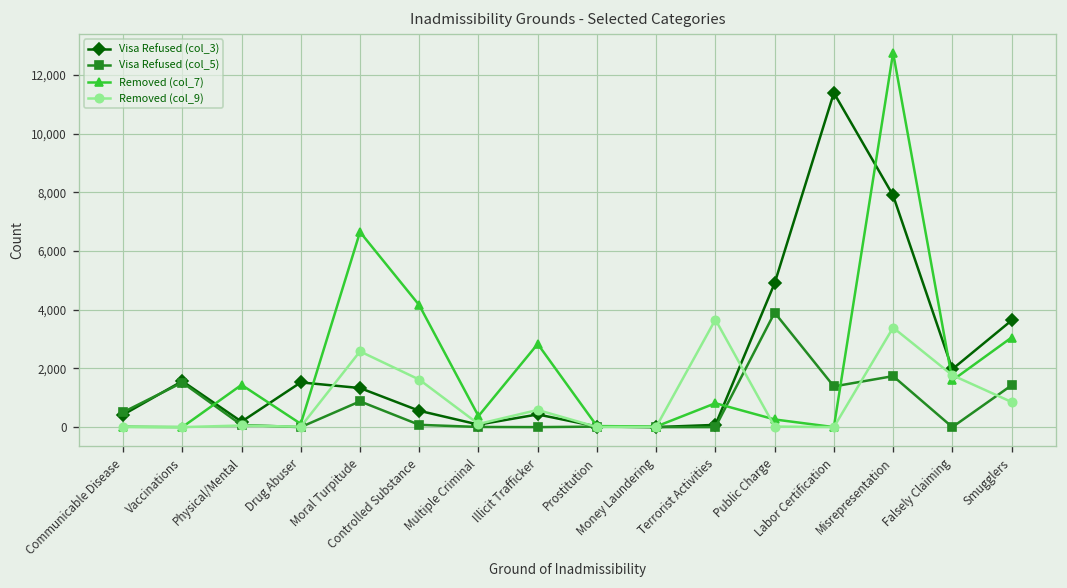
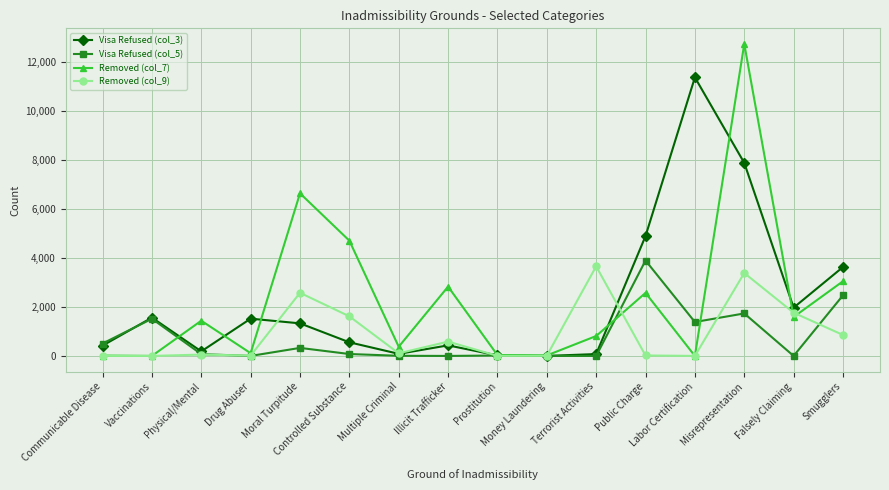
Visa Refused (col_5), Moral Turpitude: 900 -> 300
Removed (col_7), Controlled Substance: 4,200 -> 4,700
Removed (col_7), Public Charge: 300 -> 2,600
Visa Refused (col_5), Smugglers: 1,400 -> 2,500
